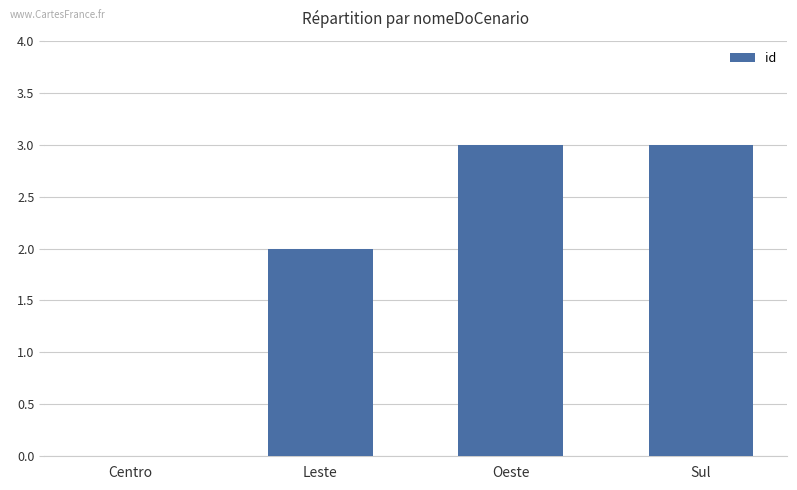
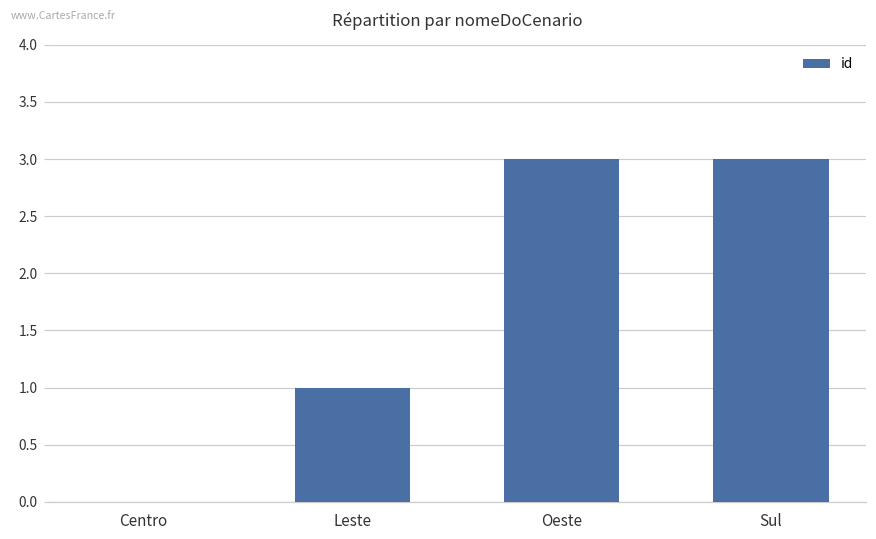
Leste: 2 -> 1
